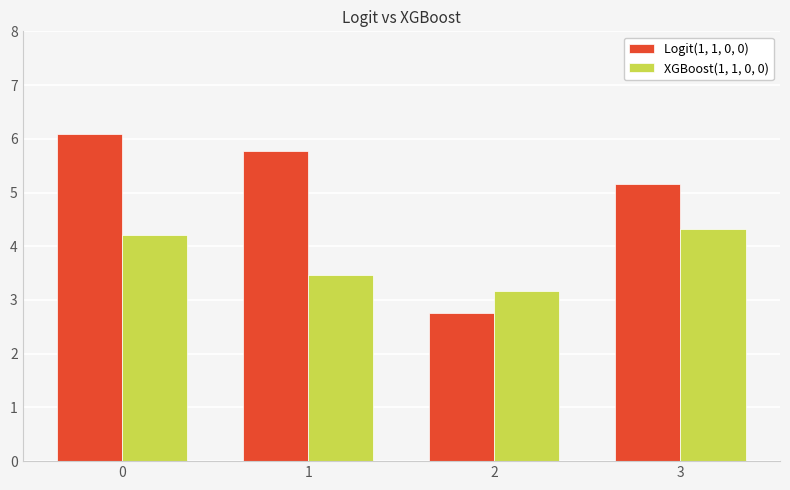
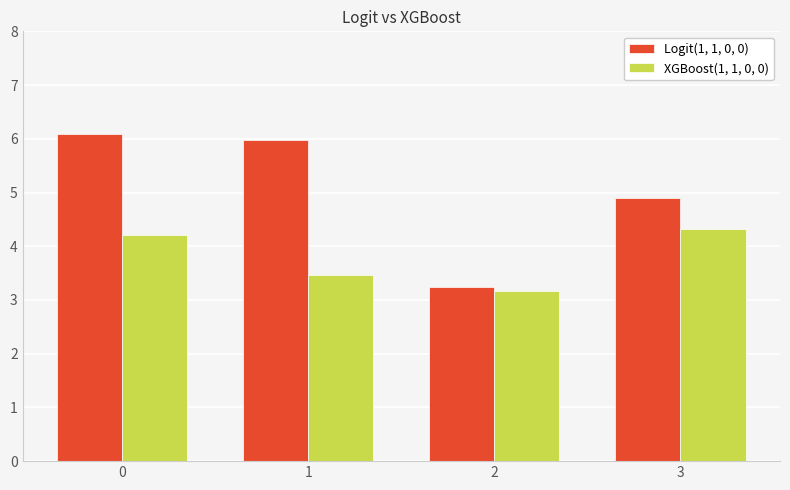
Logit(1, 1, 0, 0), 1: 5.8 -> 6.0
Logit(1, 1, 0, 0), 2: 2.7 -> 3.2
Logit(1, 1, 0, 0), 3: 5.2 -> 4.9
